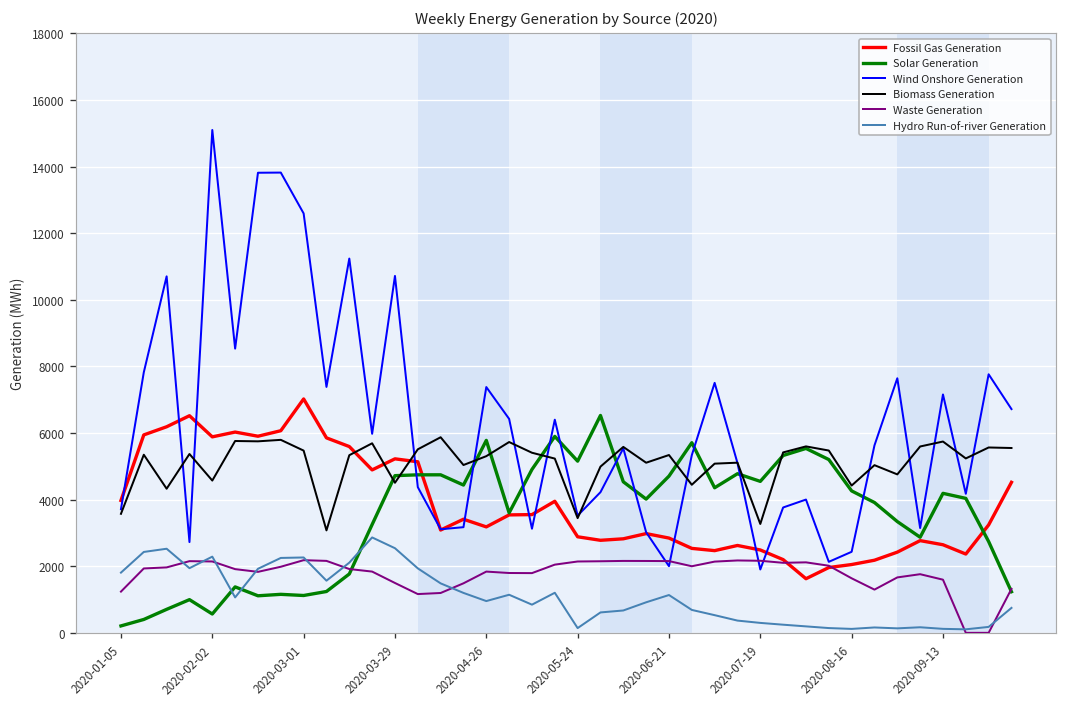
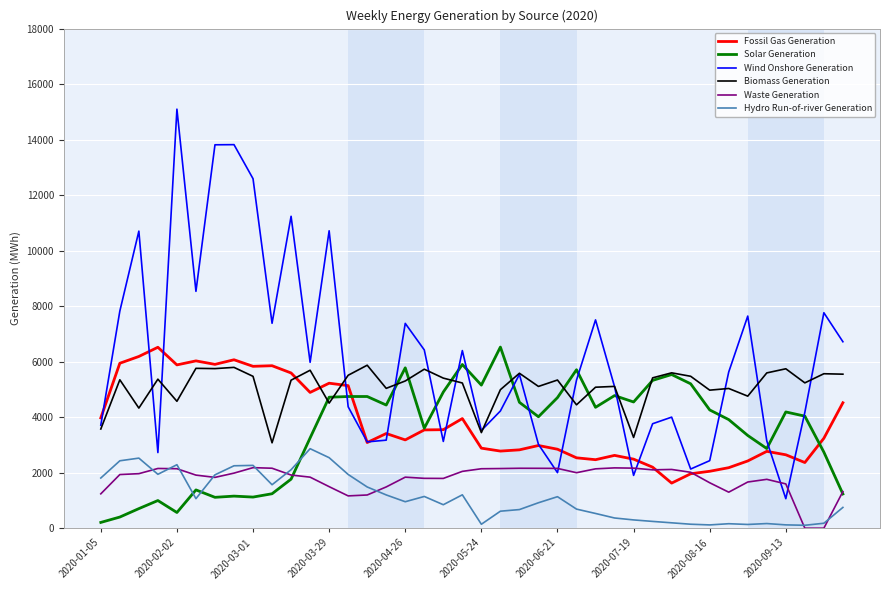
Fossil Gas Generation, 2020-03-01: 7000 -> 5800
Biomass Generation, 2020-08-16: 4400 -> 5000
Wind Onshore Generation, 2020-09-13: 7200 -> 1100
